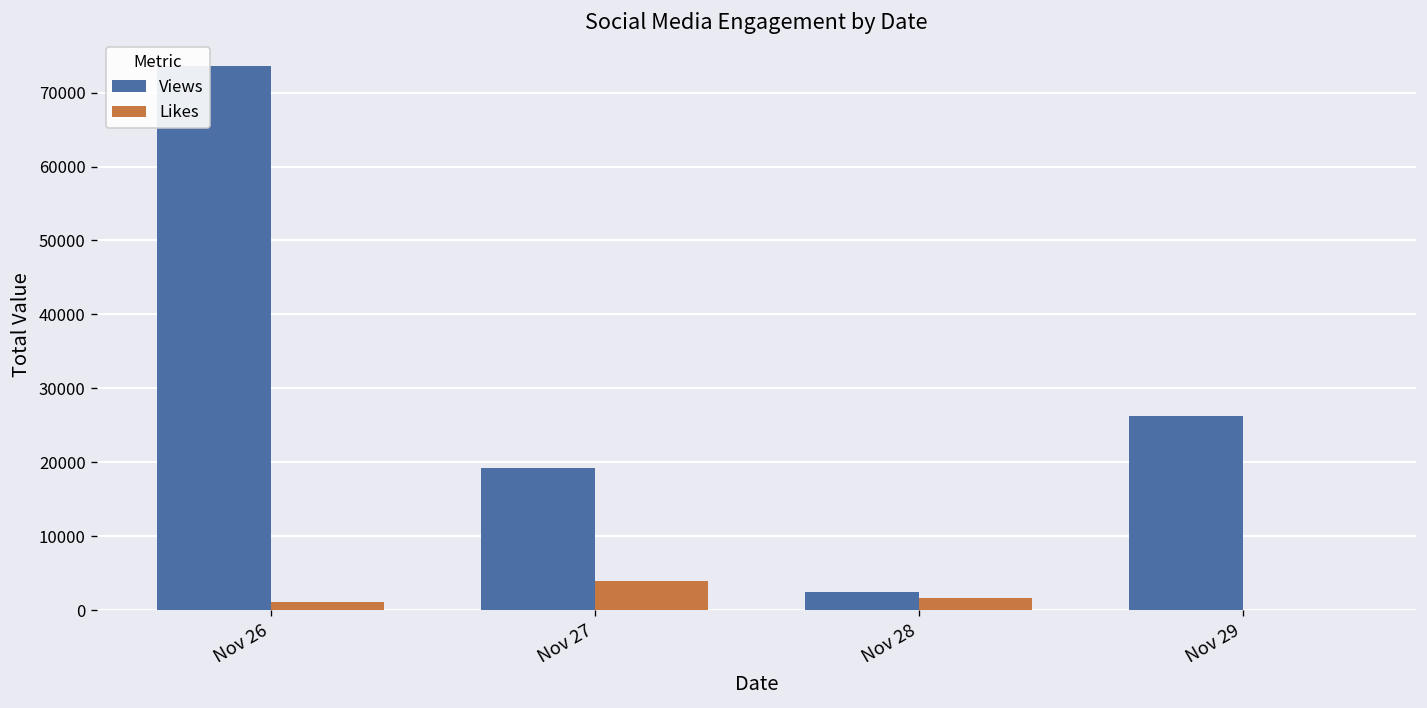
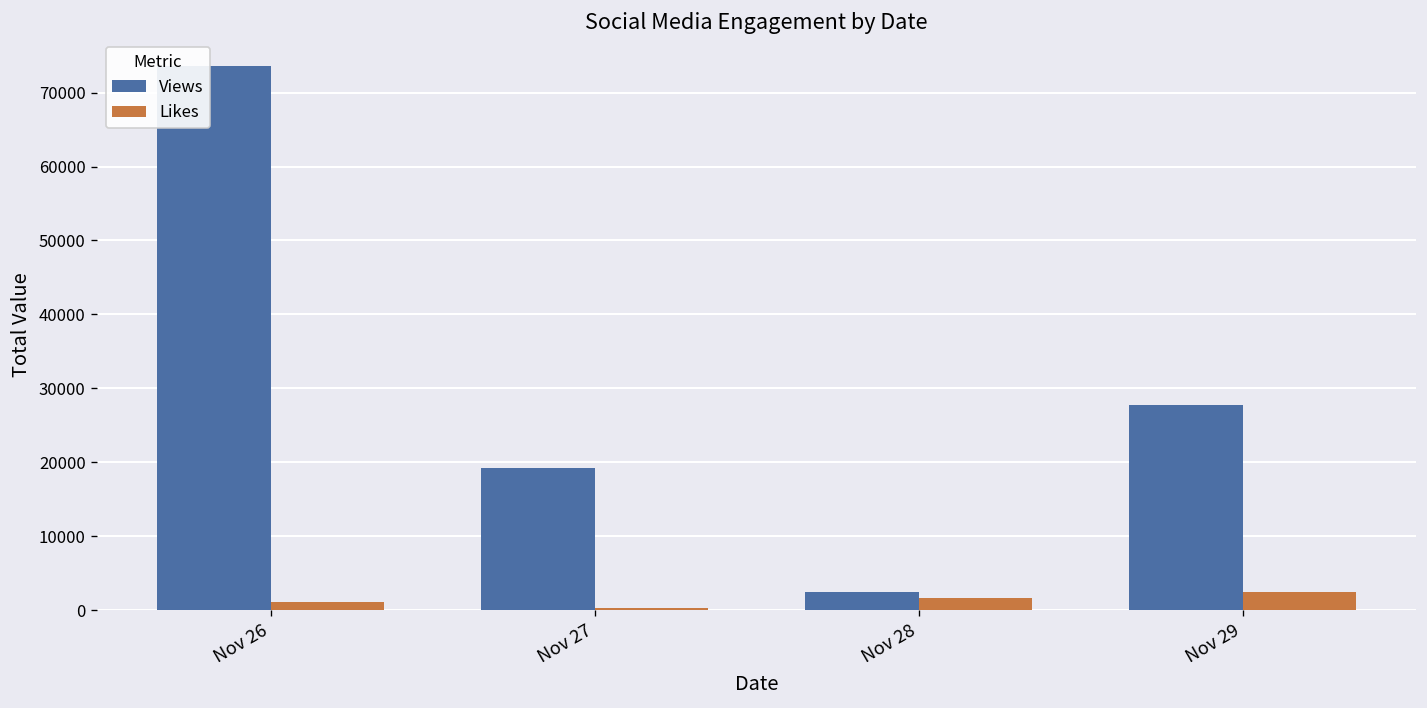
Likes, Nov 27: 4000 -> 0
Views, Nov 29: 26000 -> 28000
Likes, Nov 29: 0 -> 2000
